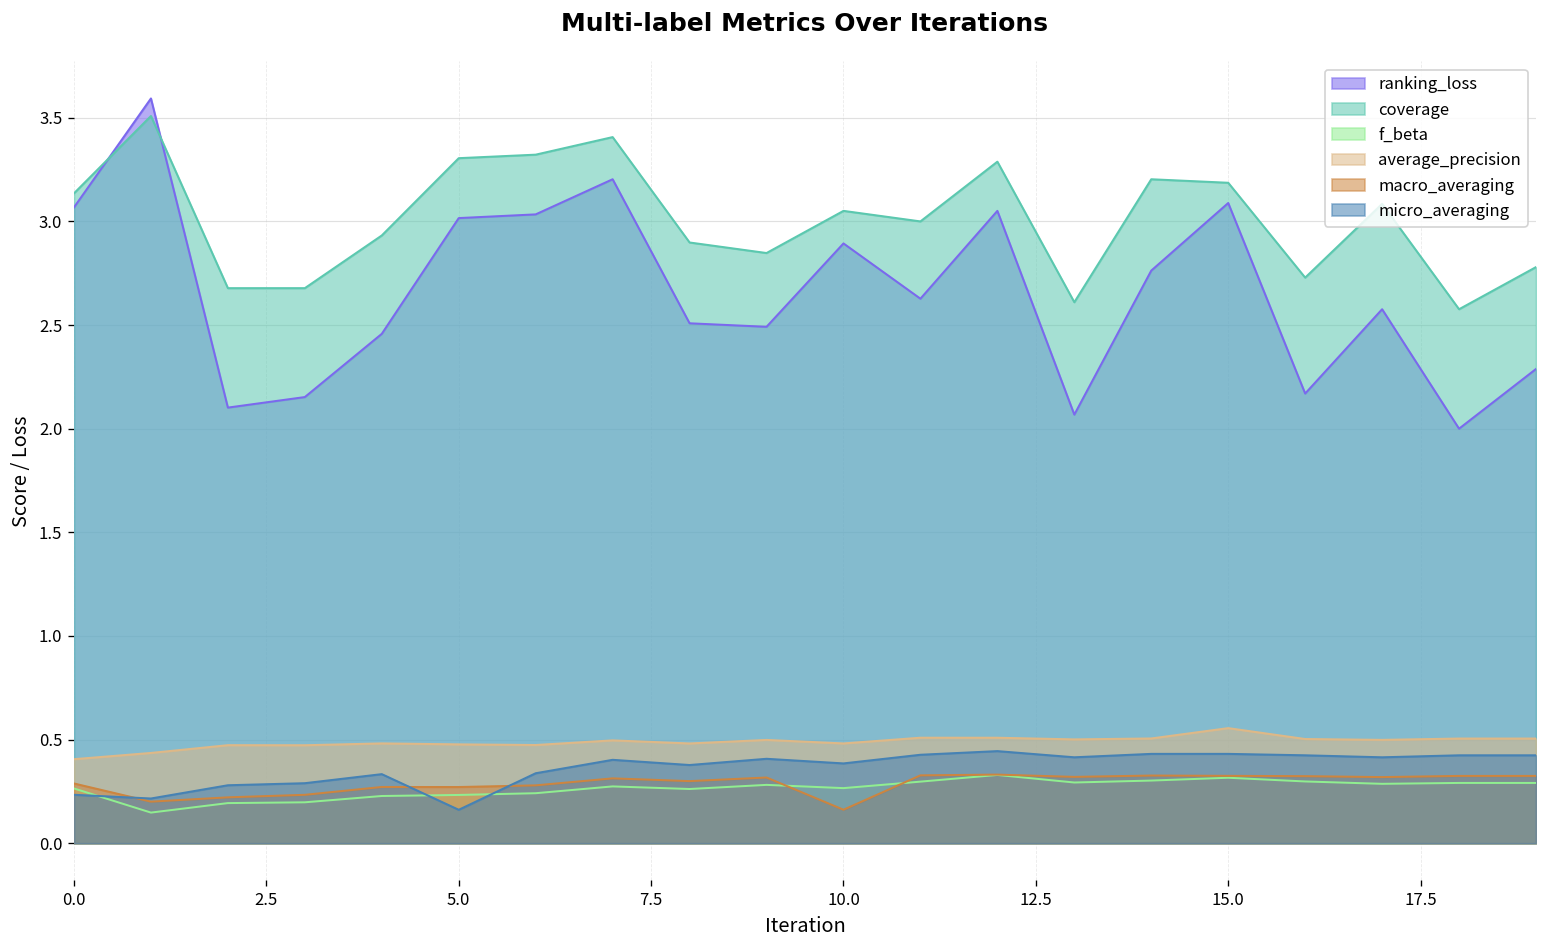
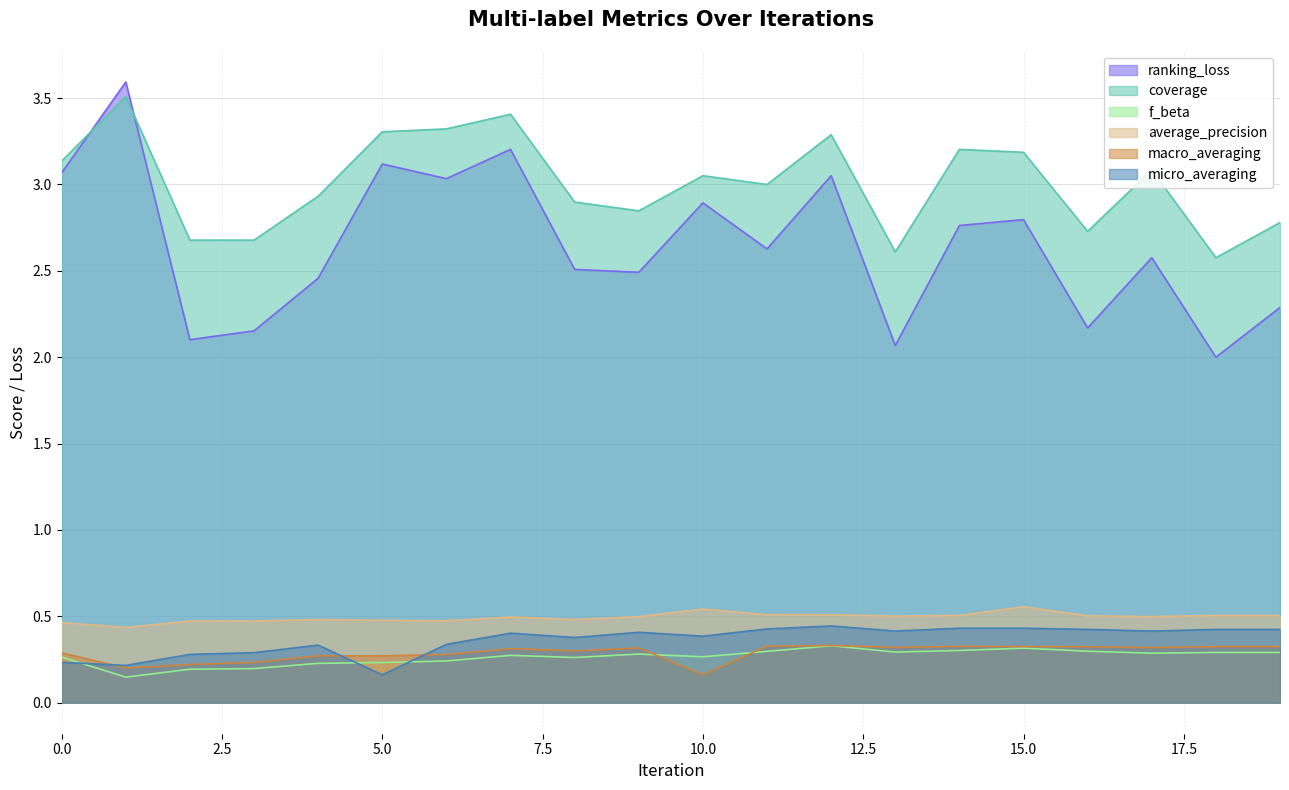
average_precision, 0.0: 0.41 -> 0.46
ranking_loss, 5.0: 3.02 -> 3.12
average_precision, 10.0: 0.48 -> 0.54
ranking_loss, 15.0: 3.09 -> 2.80
